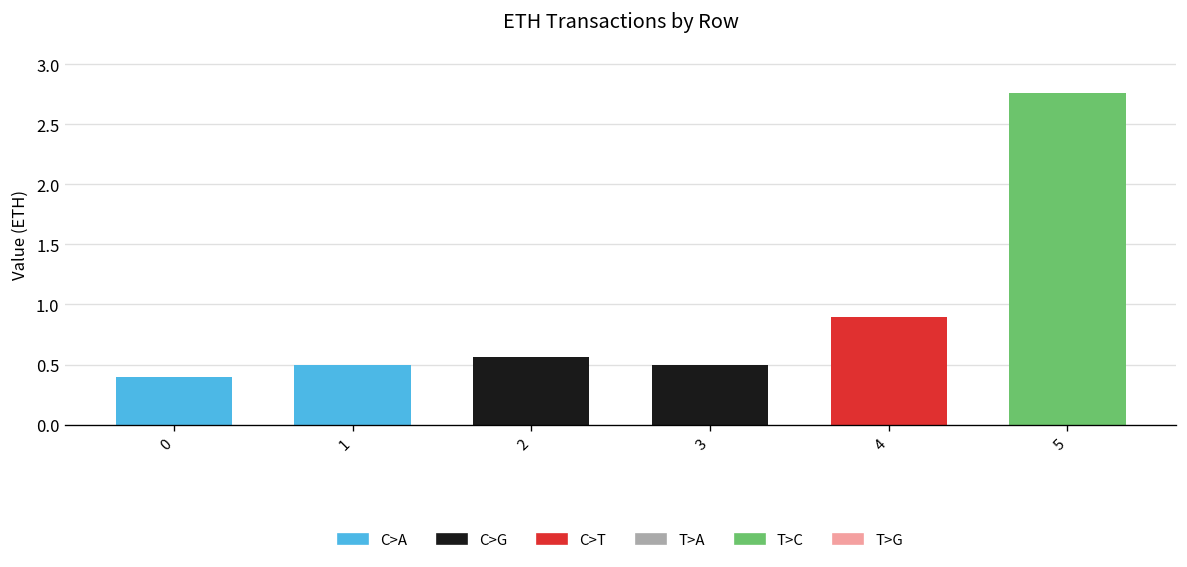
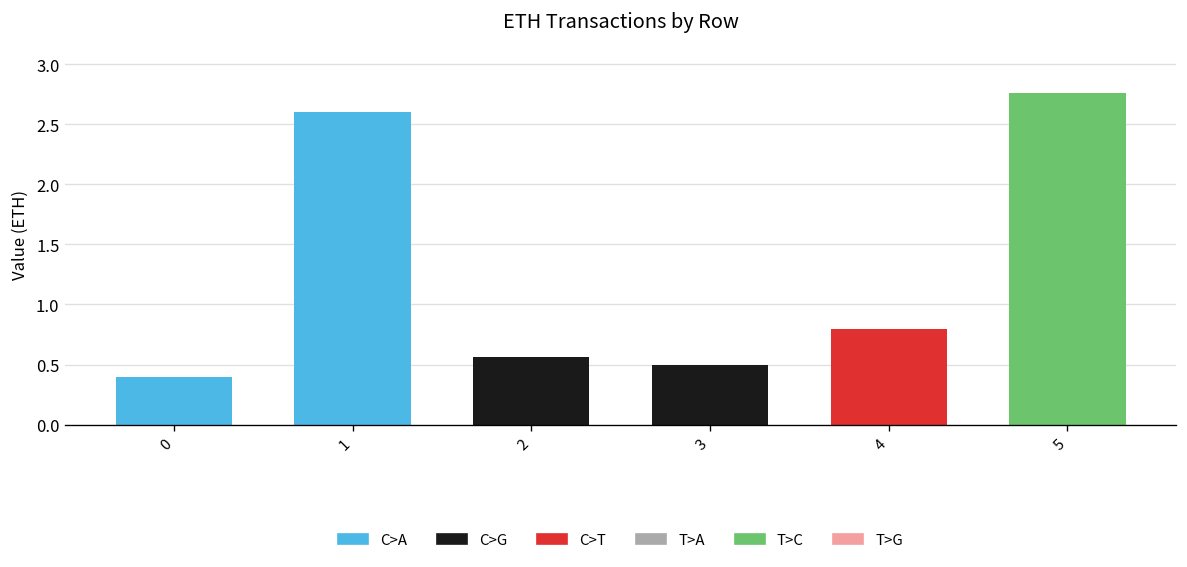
1: 0.5 -> 2.6
4: 0.9 -> 0.8
